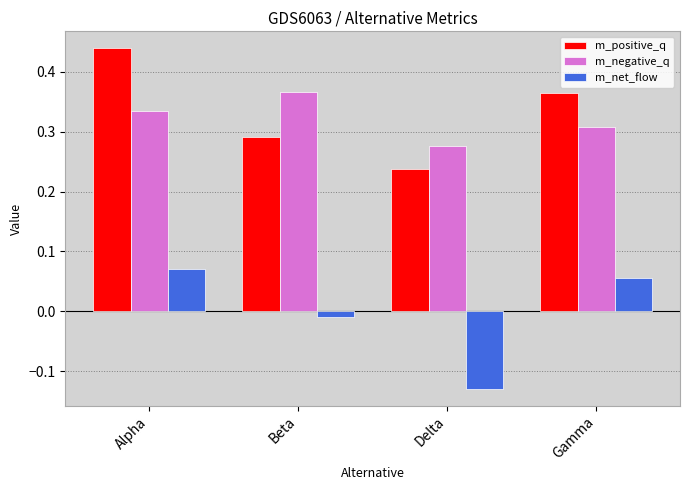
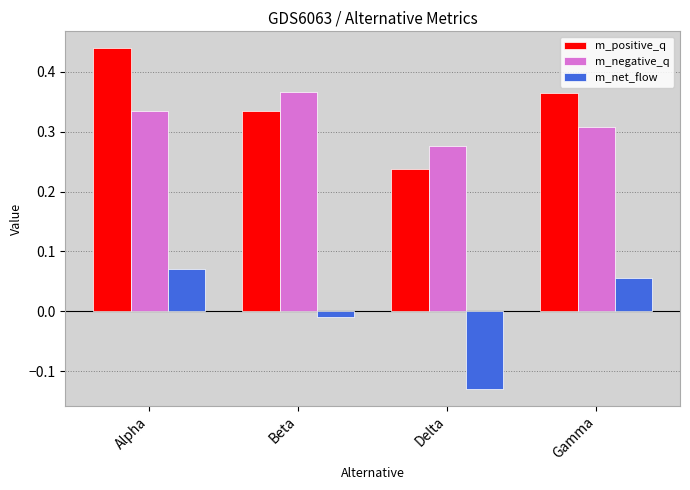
m_positive_q, Beta: 0.29 -> 0.33
